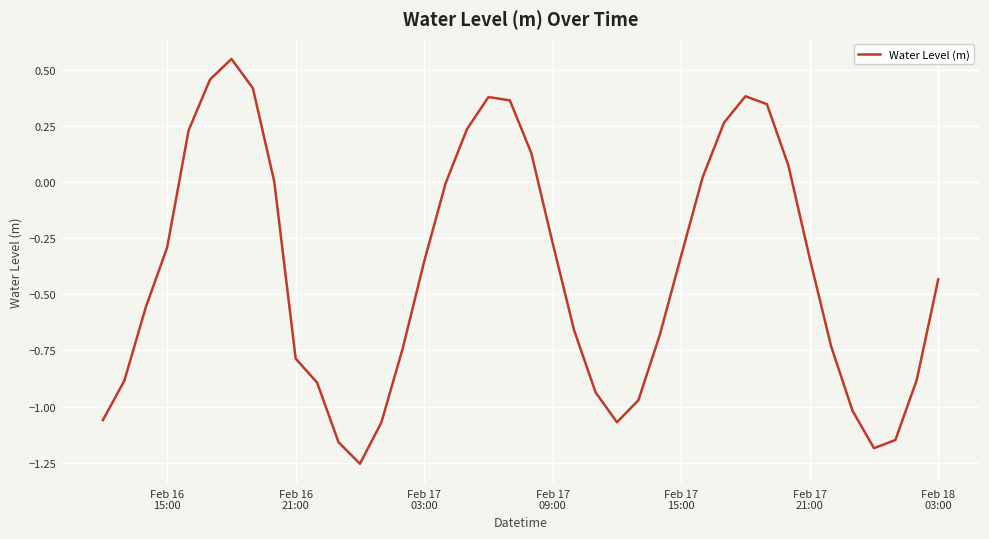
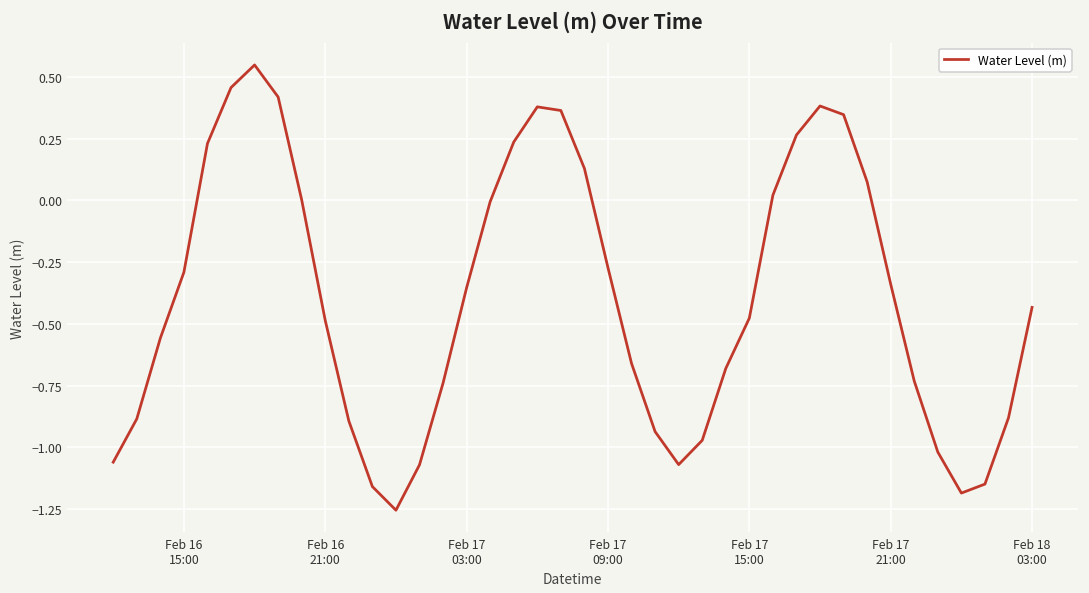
Feb 16 21:00: -0.79 -> -0.49
Feb 17 15:00: -0.33 -> -0.48
